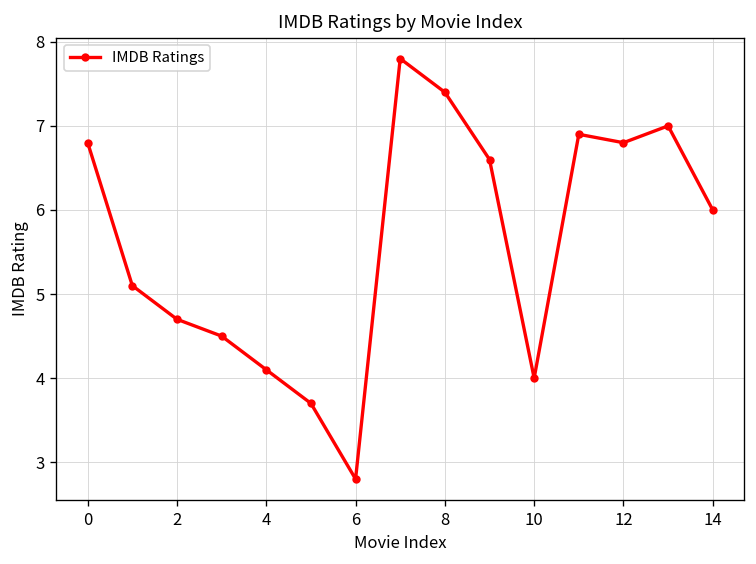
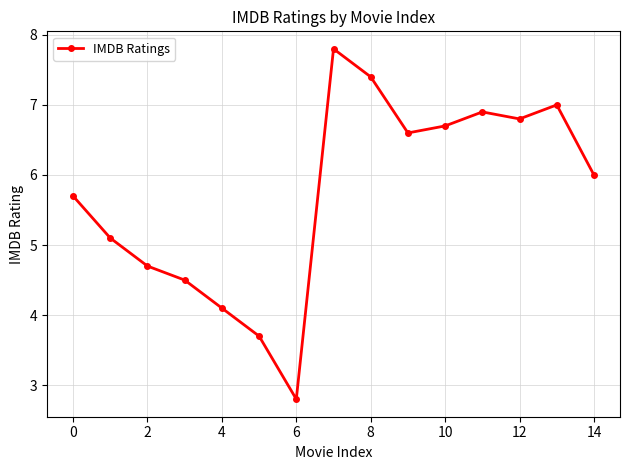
0: 6.8 -> 5.7
10: 4.0 -> 6.7
